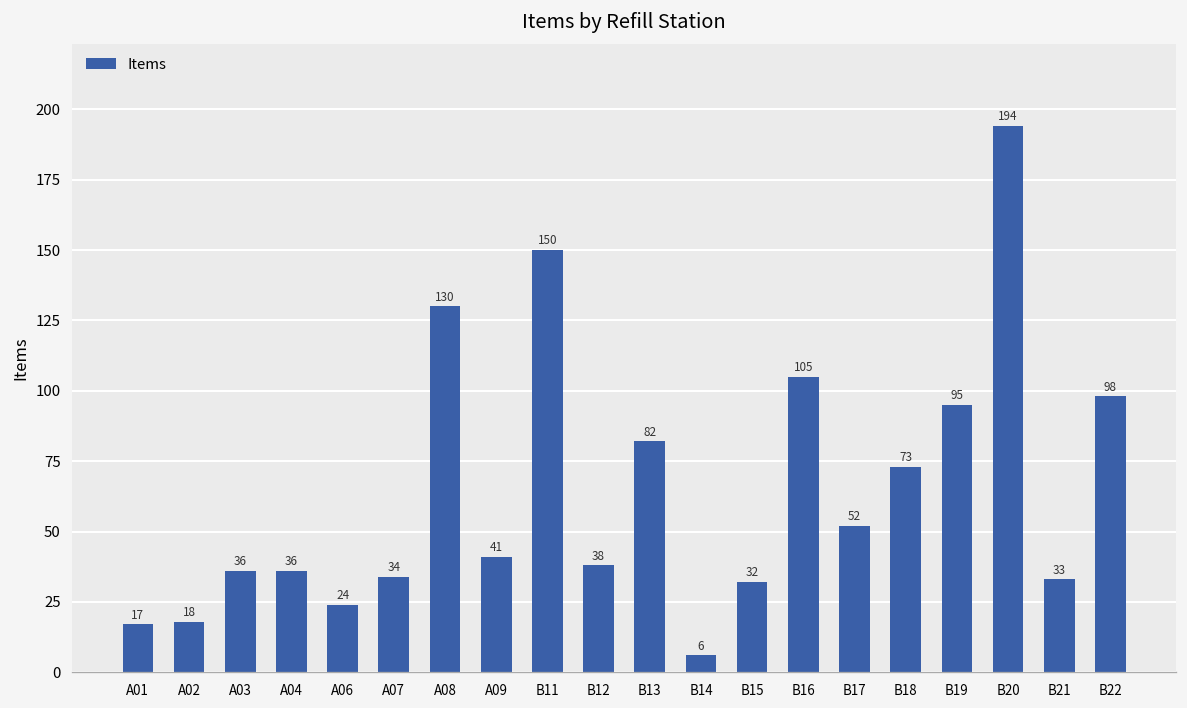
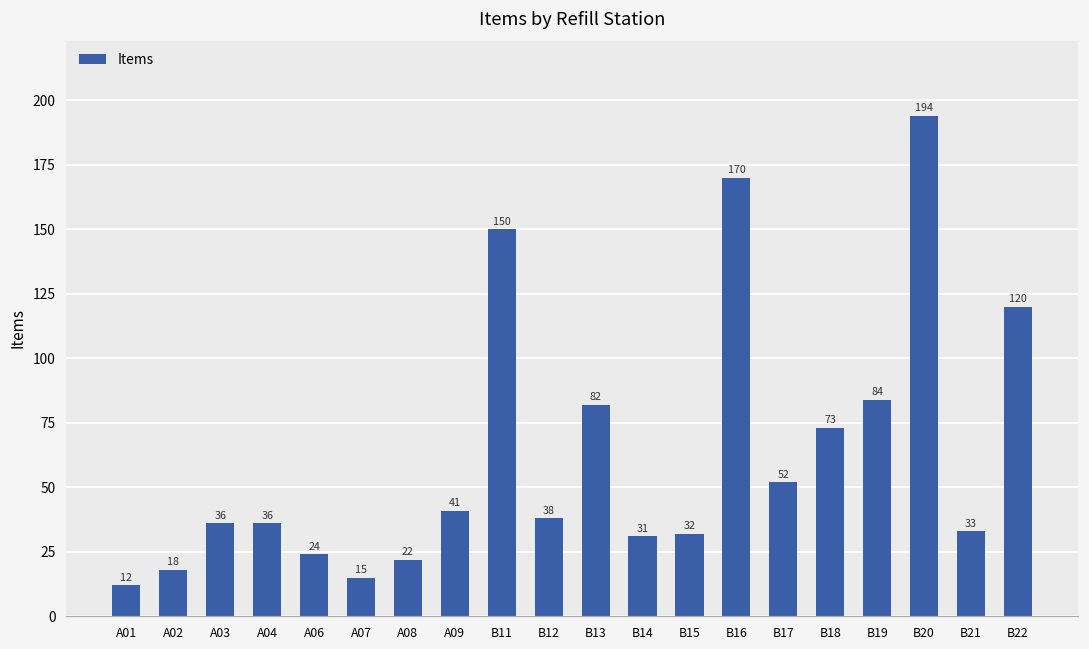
A01: 17 -> 12
A07: 34 -> 15
A08: 130 -> 22
B14: 6 -> 31
B16: 105 -> 170
B19: 95 -> 84
B22: 98 -> 120
